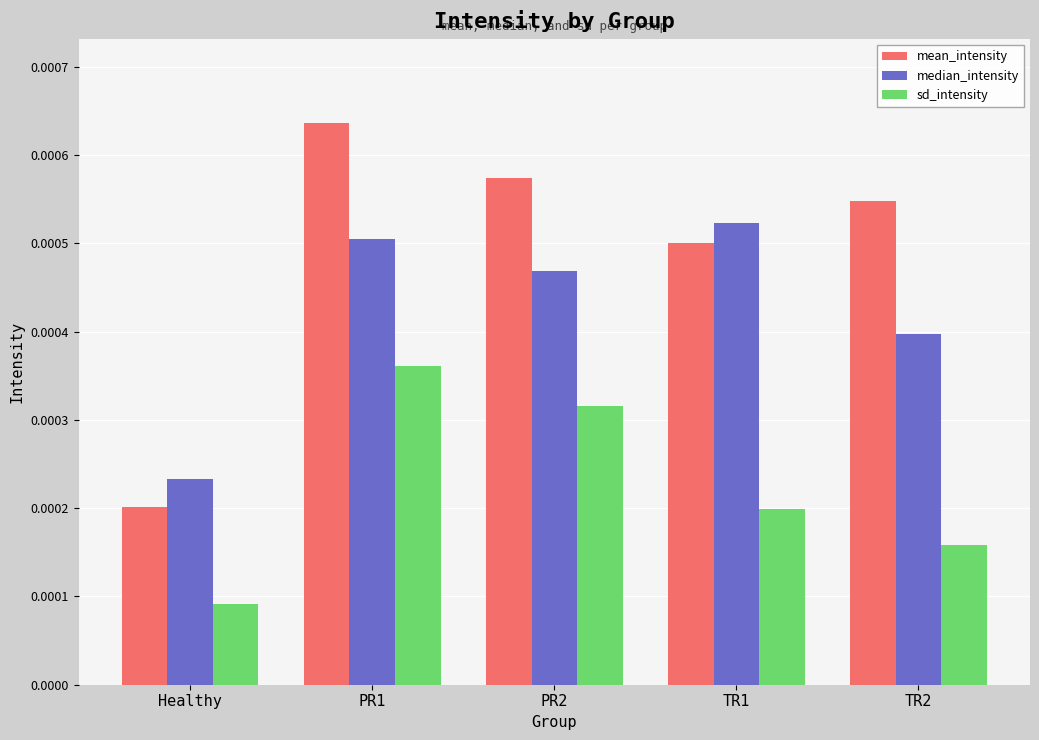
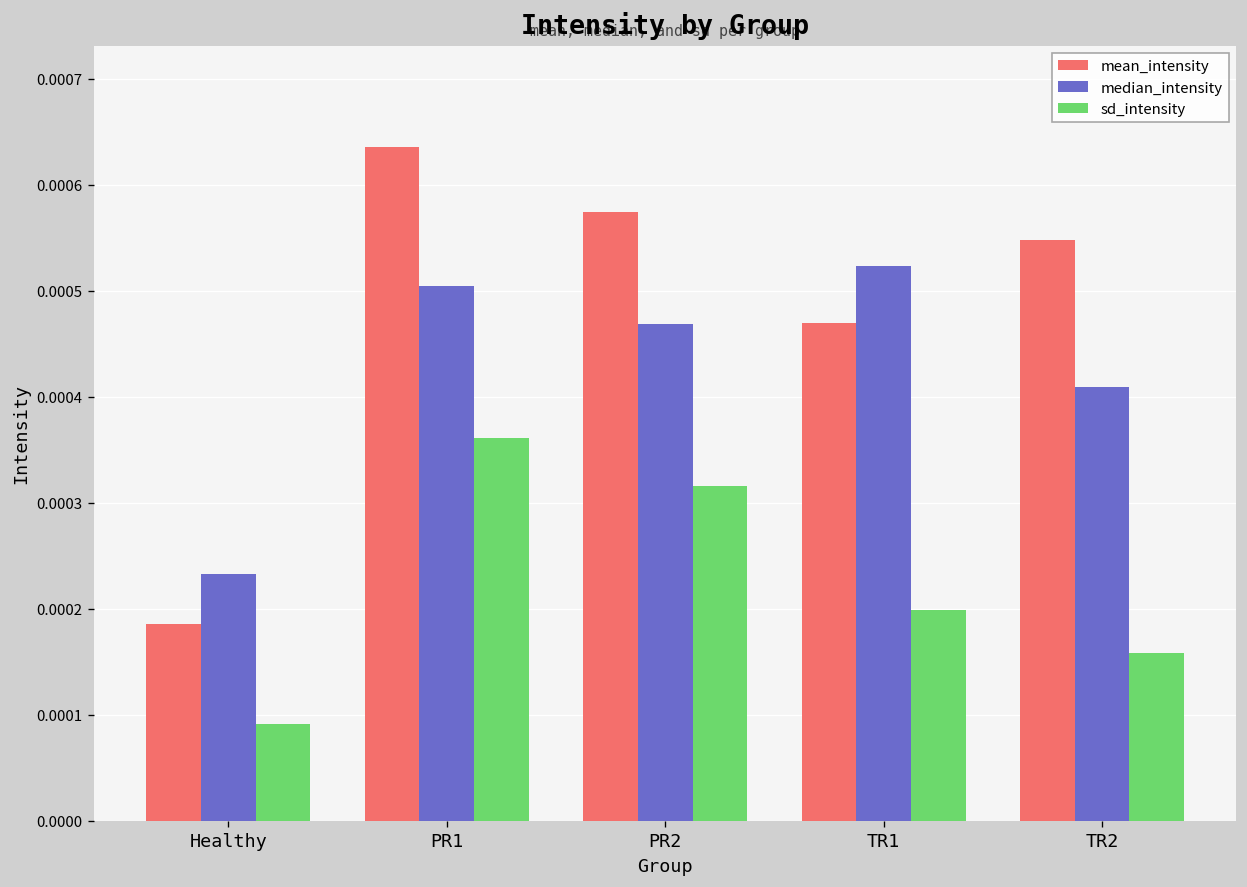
mean_intensity, Healthy: 0.00020 -> 0.00019
mean_intensity, TR1: 0.00050 -> 0.00047
median_intensity, TR2: 0.00040 -> 0.00041
